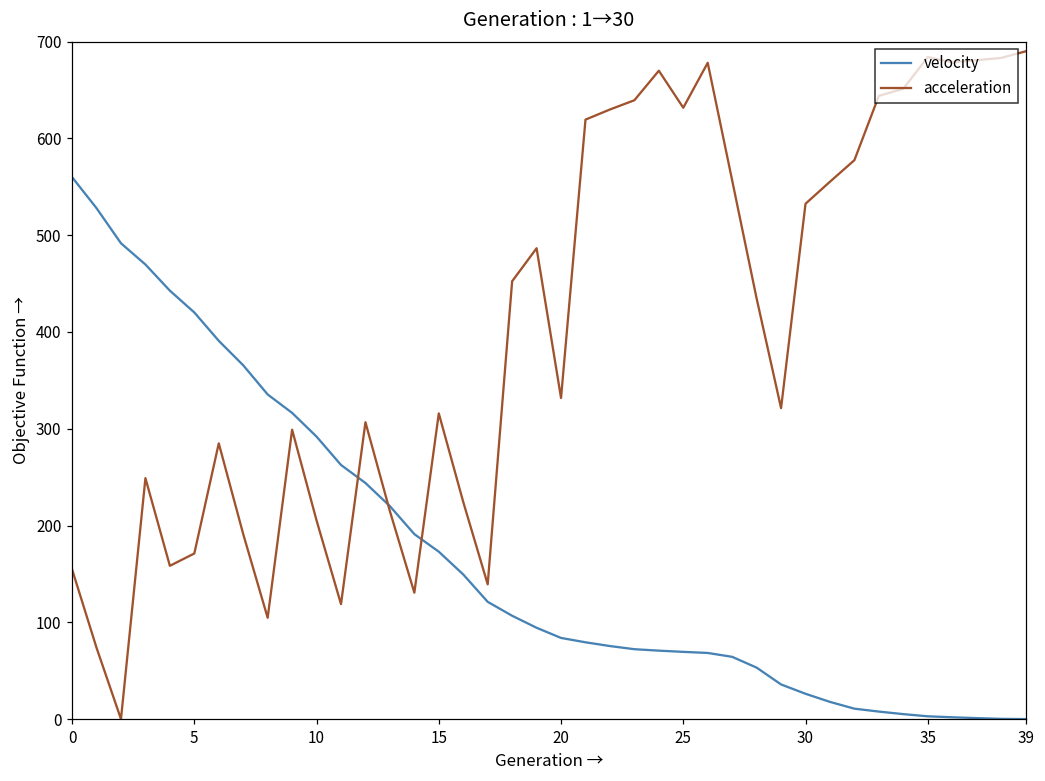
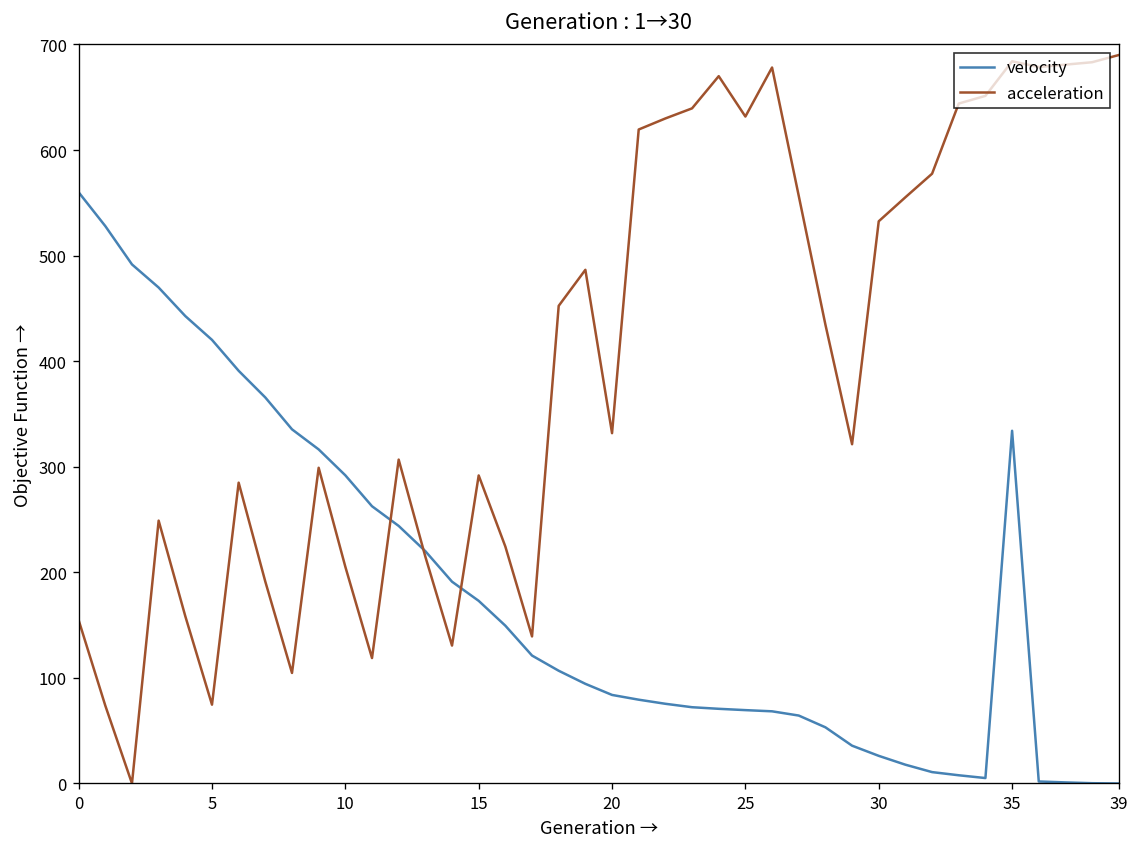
acceleration, 5: 170 -> 70
acceleration, 15: 320 -> 290
velocity, 35: 0 -> 330
